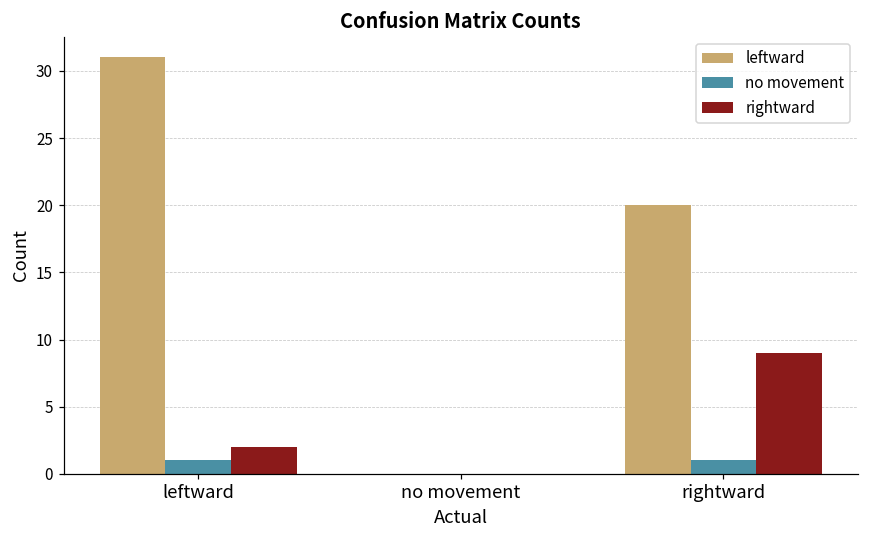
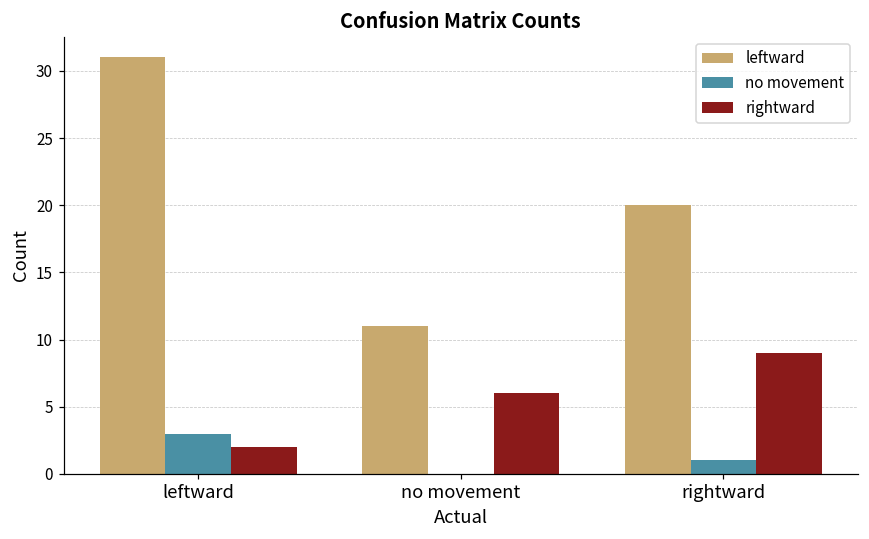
no movement, leftward: 1 -> 3
leftward, no movement: 0 -> 11
rightward, no movement: 0 -> 6
